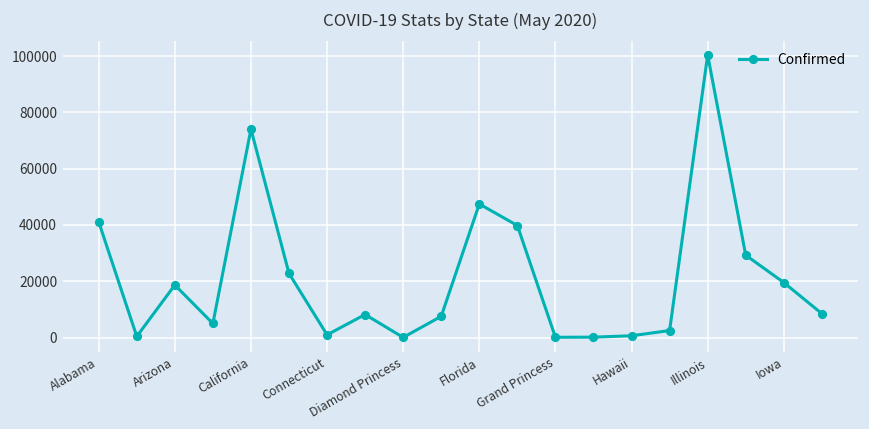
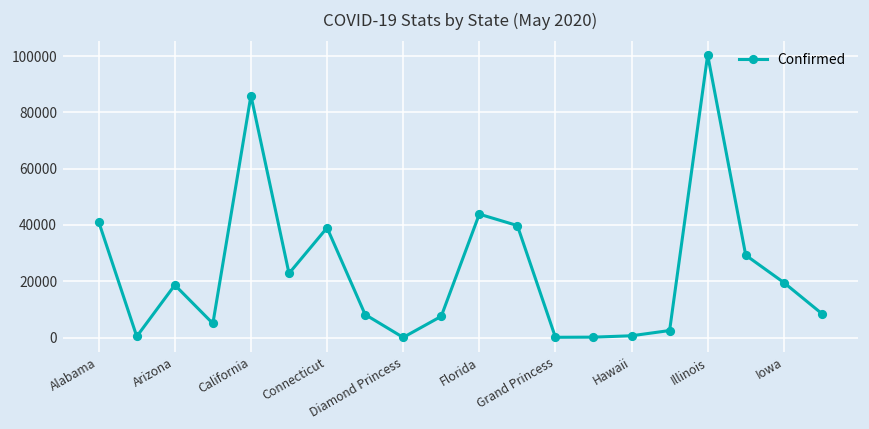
California: 74000 -> 86000
Connecticut: 1000 -> 39000
Florida: 47000 -> 44000
